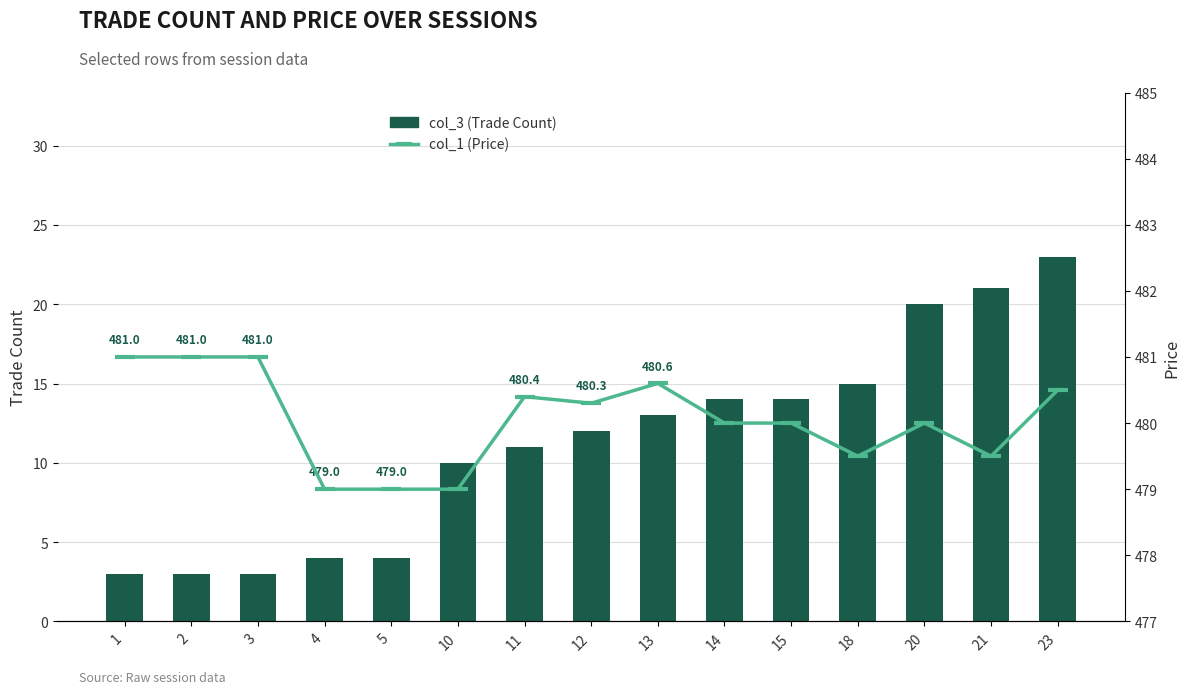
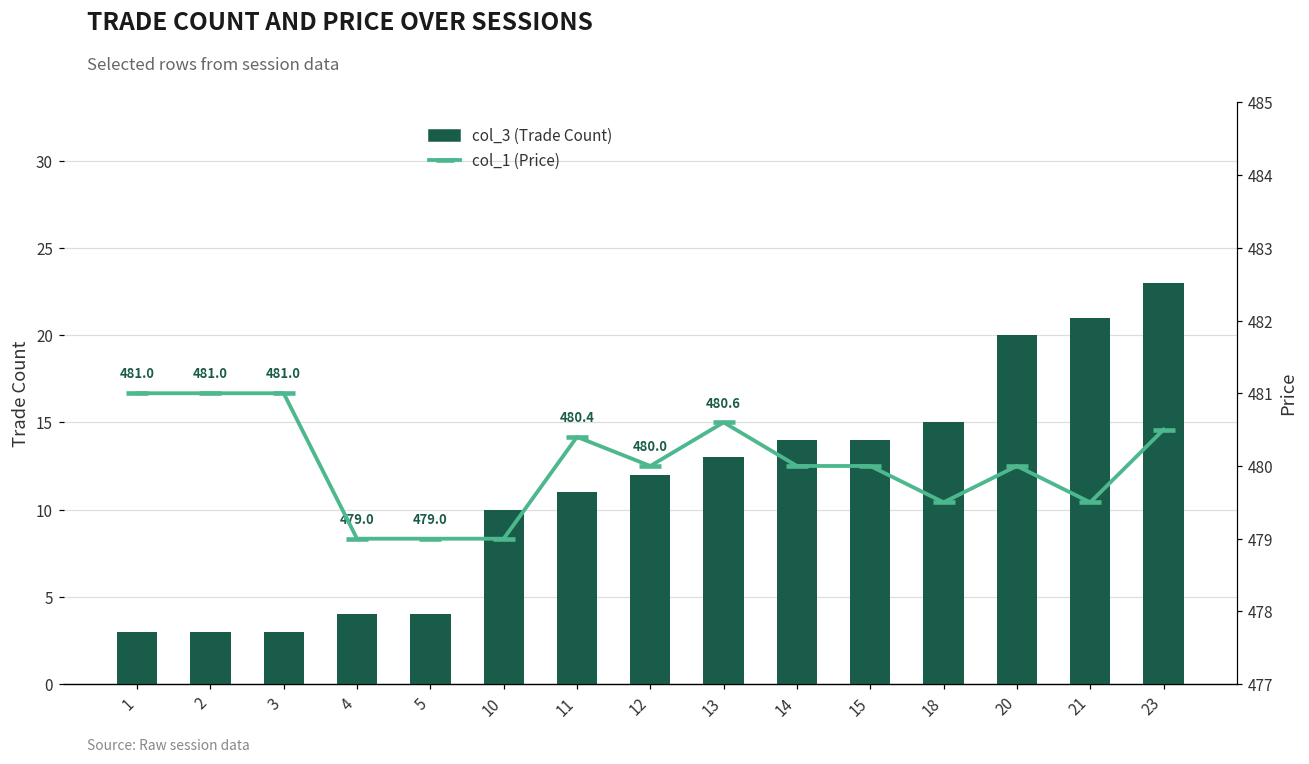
col_1 (Price), 12: 480.3 -> 480.0
